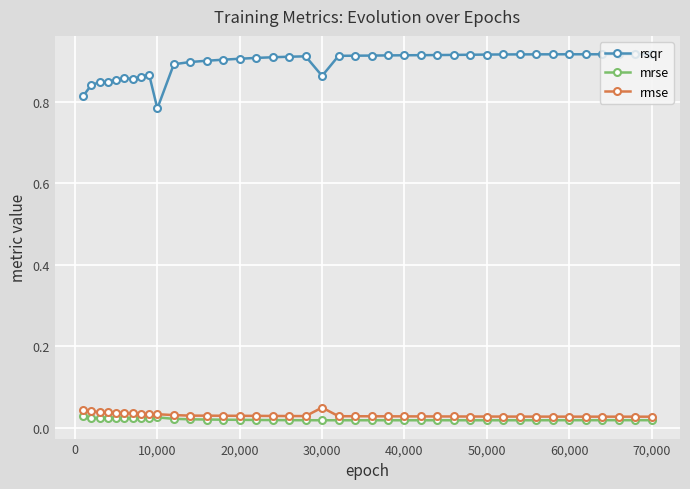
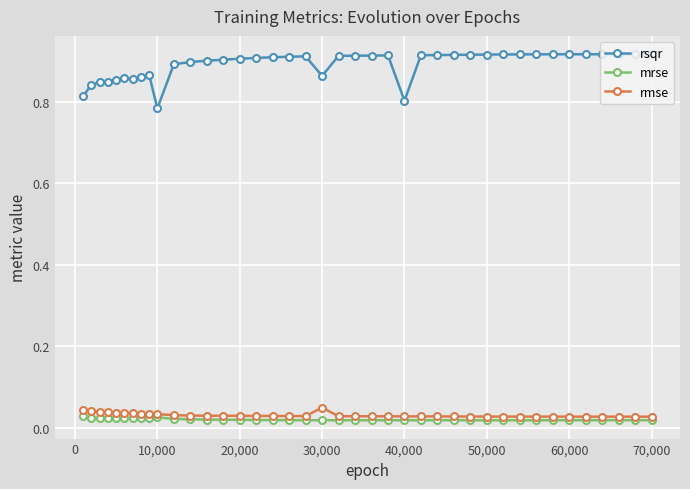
rsqr, 40,000: 0.91 -> 0.80
